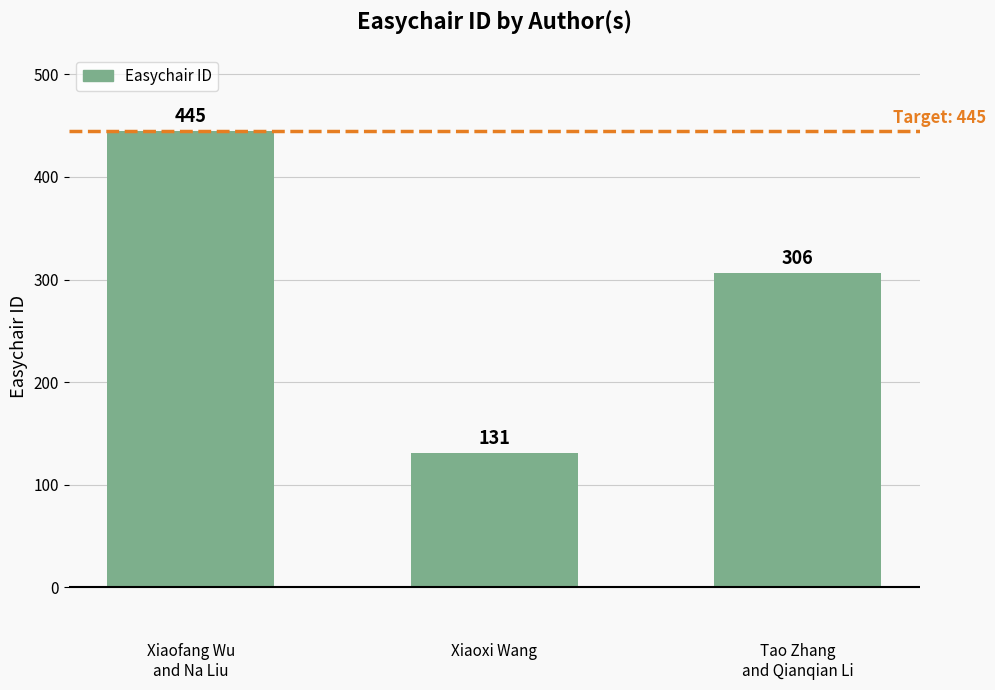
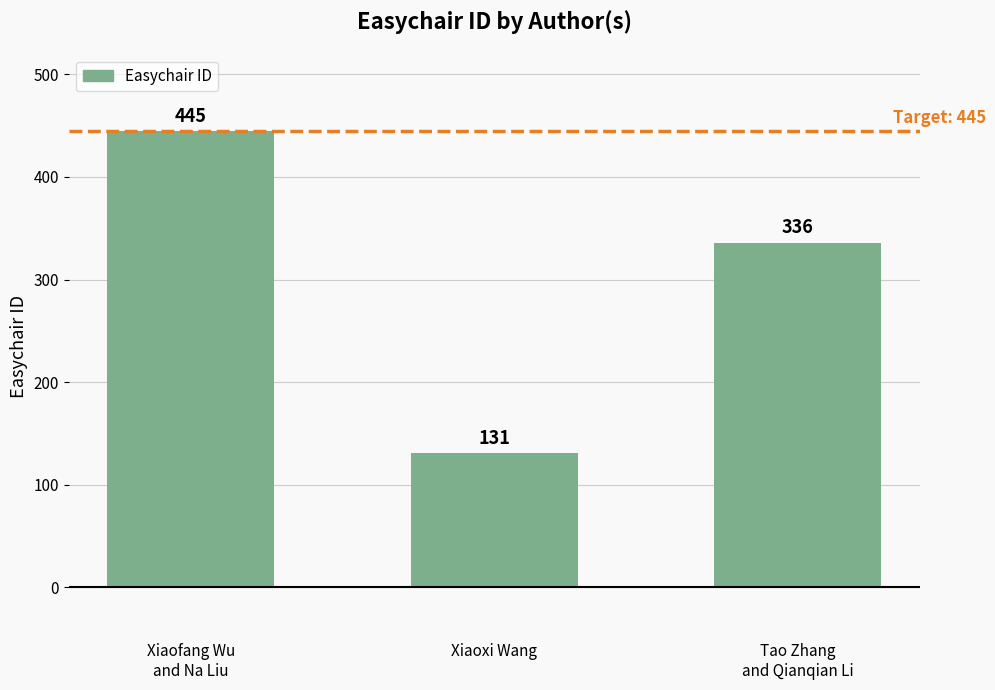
Tao Zhang and Qianqian Li: 306 -> 336
